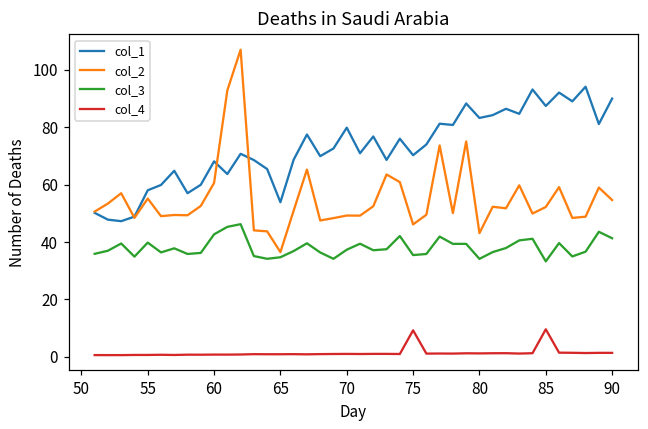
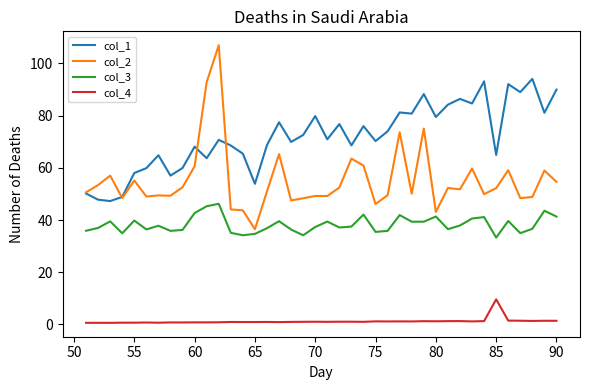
col_4, 75: 9 -> 1
col_1, 80: 83 -> 79
col_3, 80: 34 -> 41
col_1, 85: 87 -> 65
